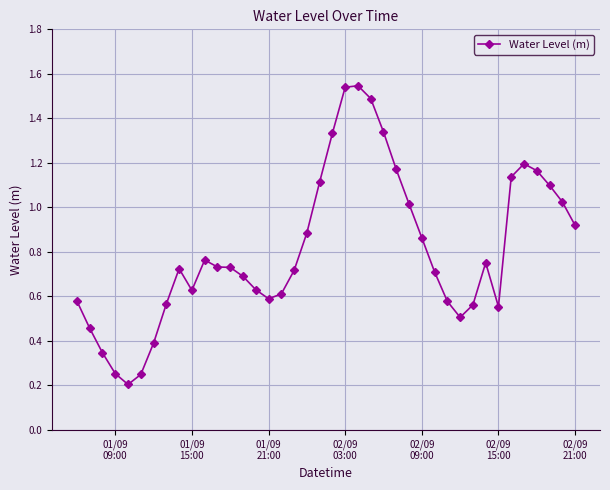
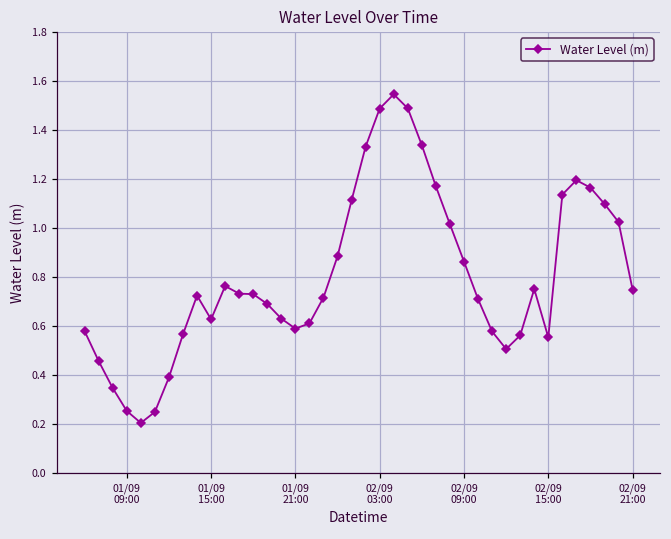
02/09 03:00: 1.54 -> 1.49
02/09 21:00: 0.92 -> 0.75
